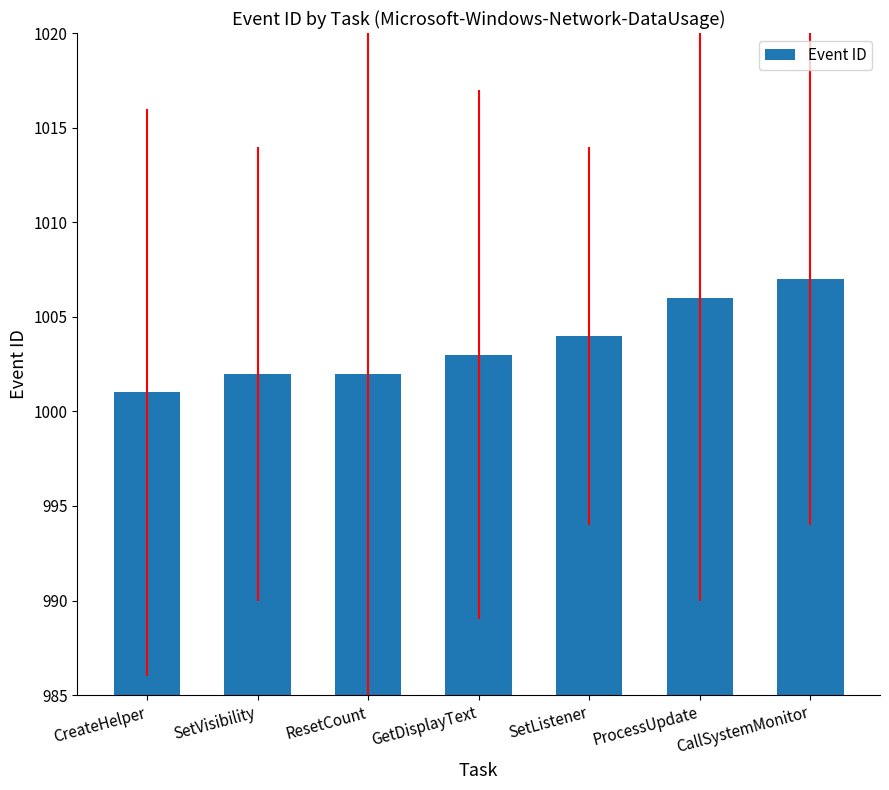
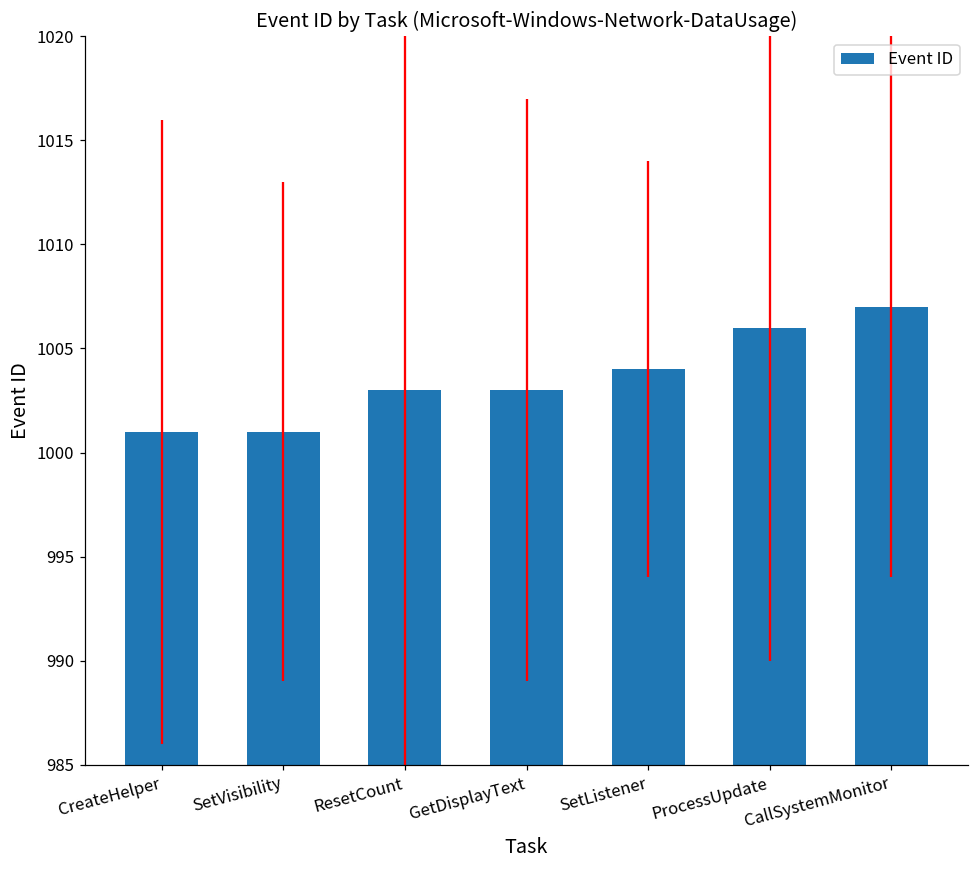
SetVisibility: 1002 -> 1001
ResetCount: 1002 -> 1003
